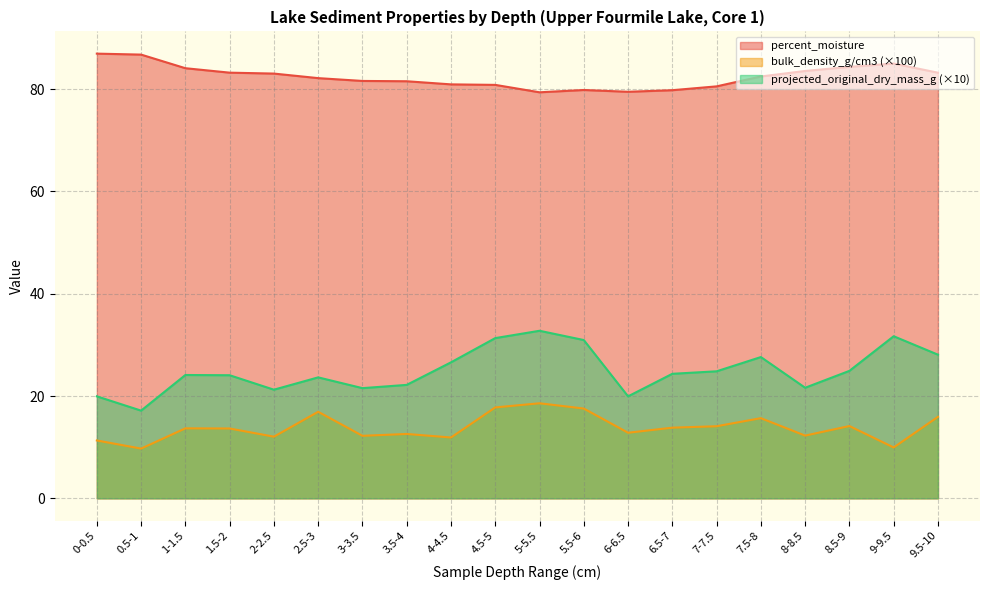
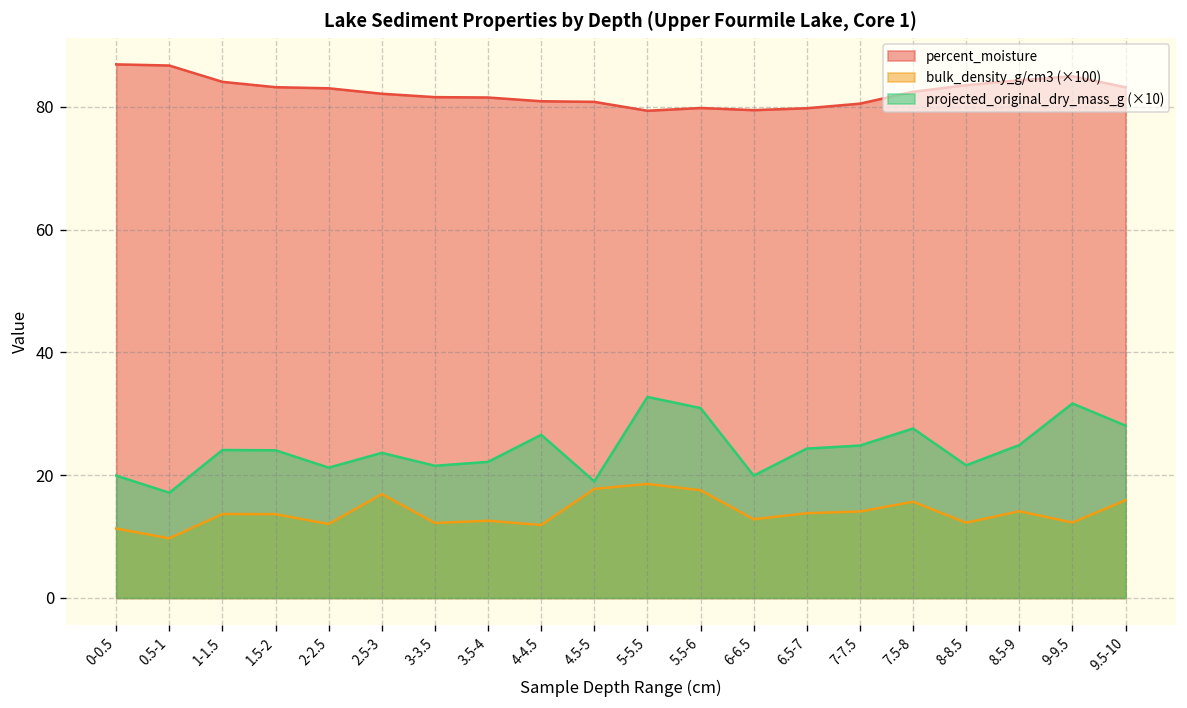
projected_original_dry_mass_g (×10), 4.5-5: 31 -> 19
bulk_density_g/cm3 (×100), 9-9.5: 10 -> 12
